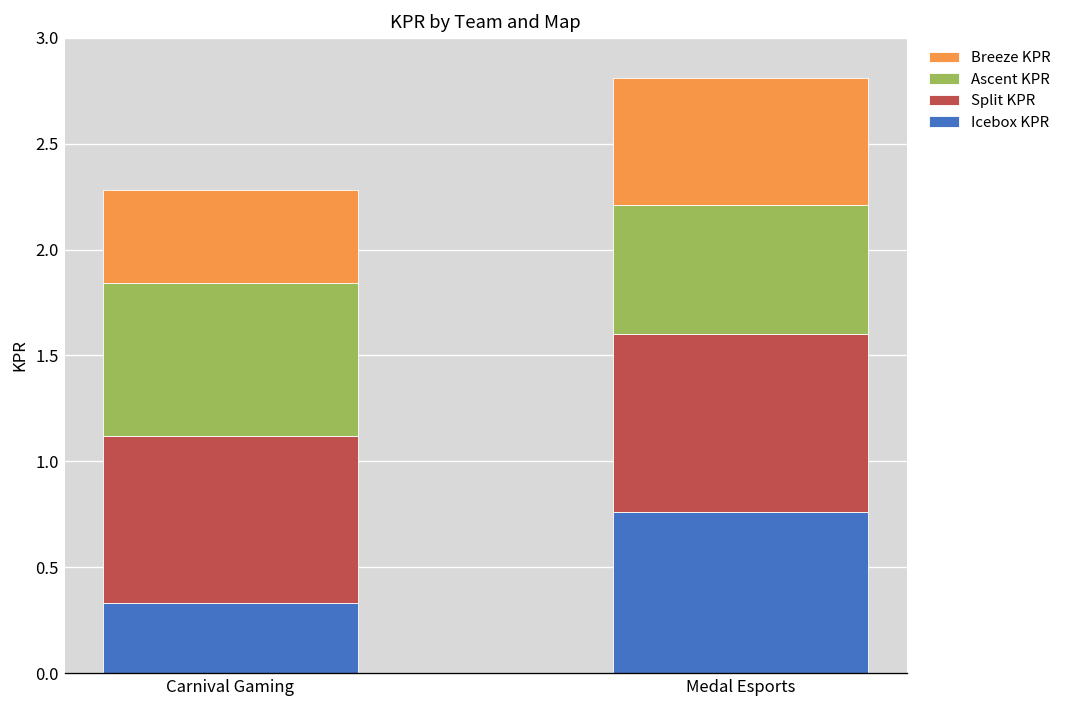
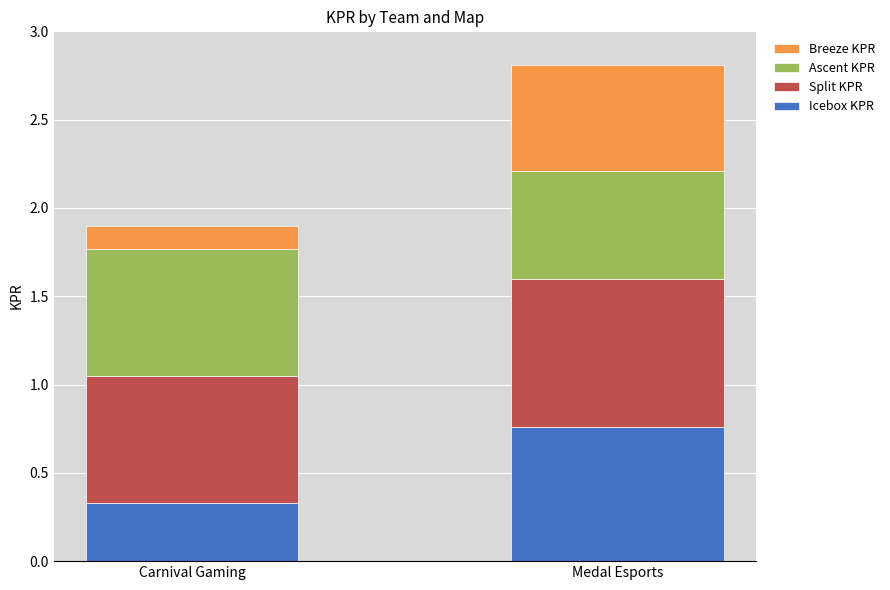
Split KPR, Carnival Gaming: 0.79 -> 0.72
Breeze KPR, Carnival Gaming: 0.44 -> 0.13
